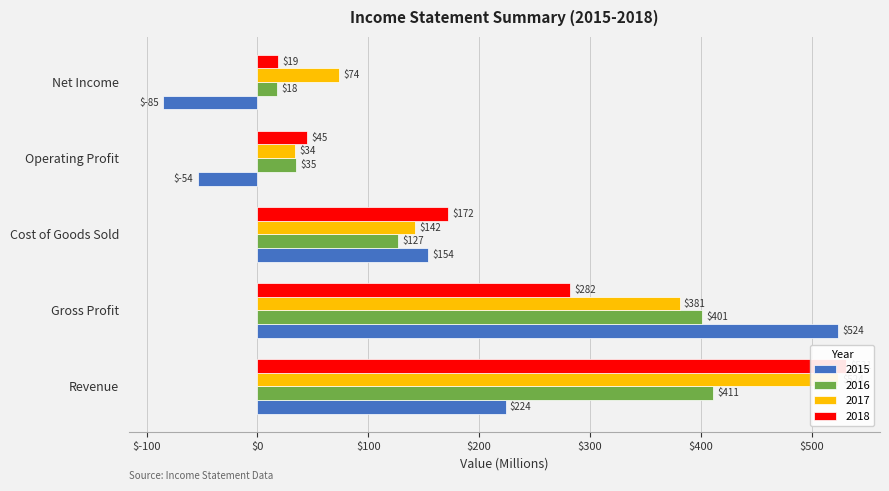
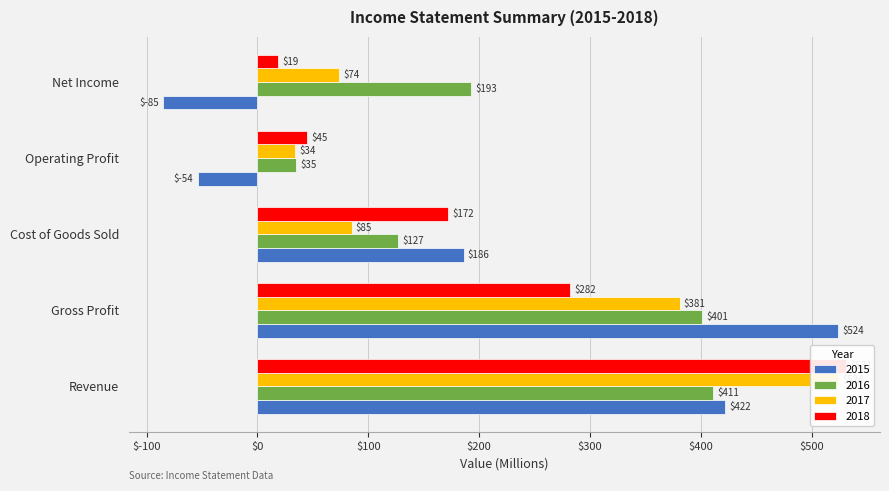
2016, Net Income: $18 -> $193
2017, Cost of Goods Sold: $142 -> $85
2015, Cost of Goods Sold: $154 -> $186
2015, Revenue: $224 -> $422
